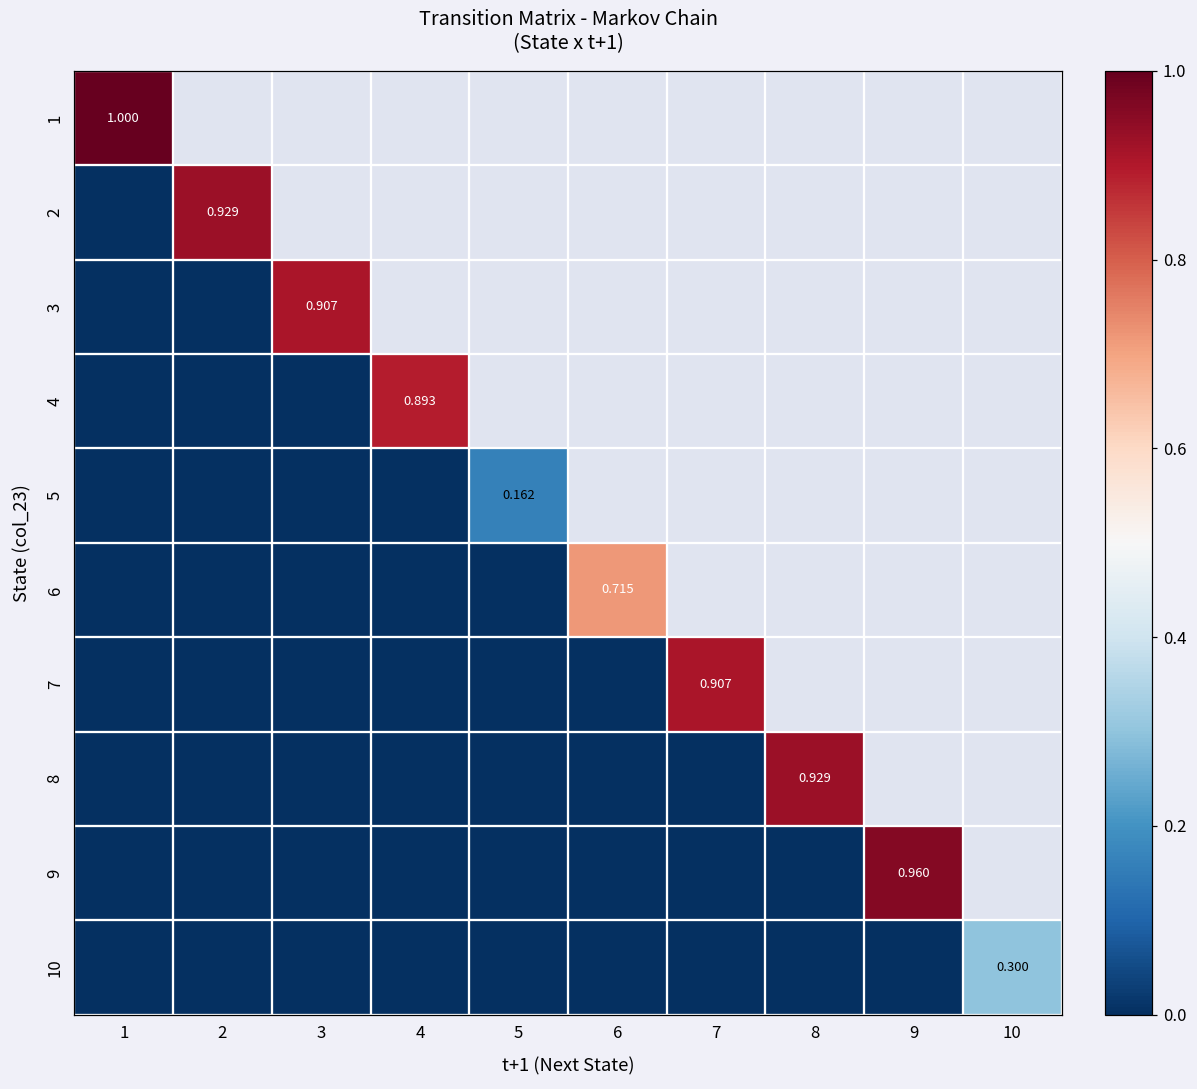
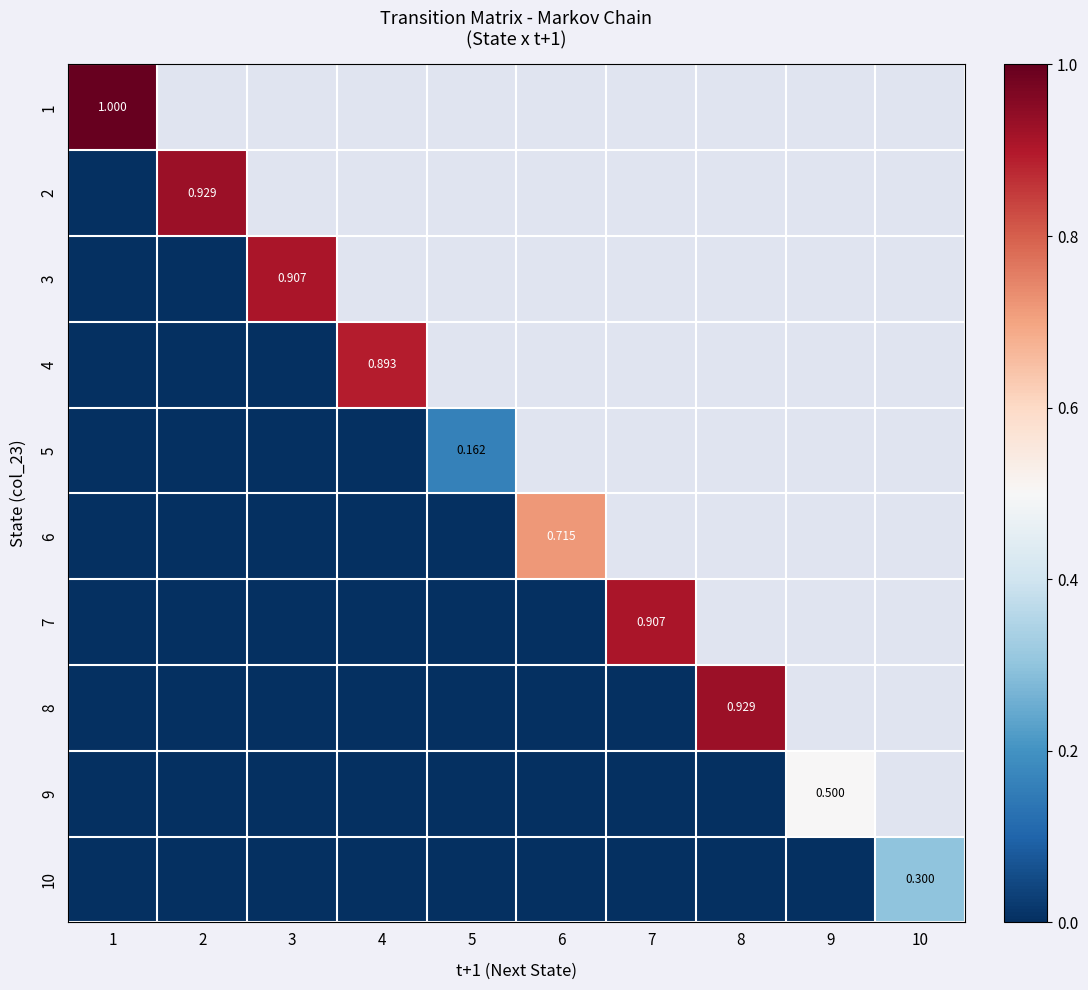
9, 9: 0.960 -> 0.500
